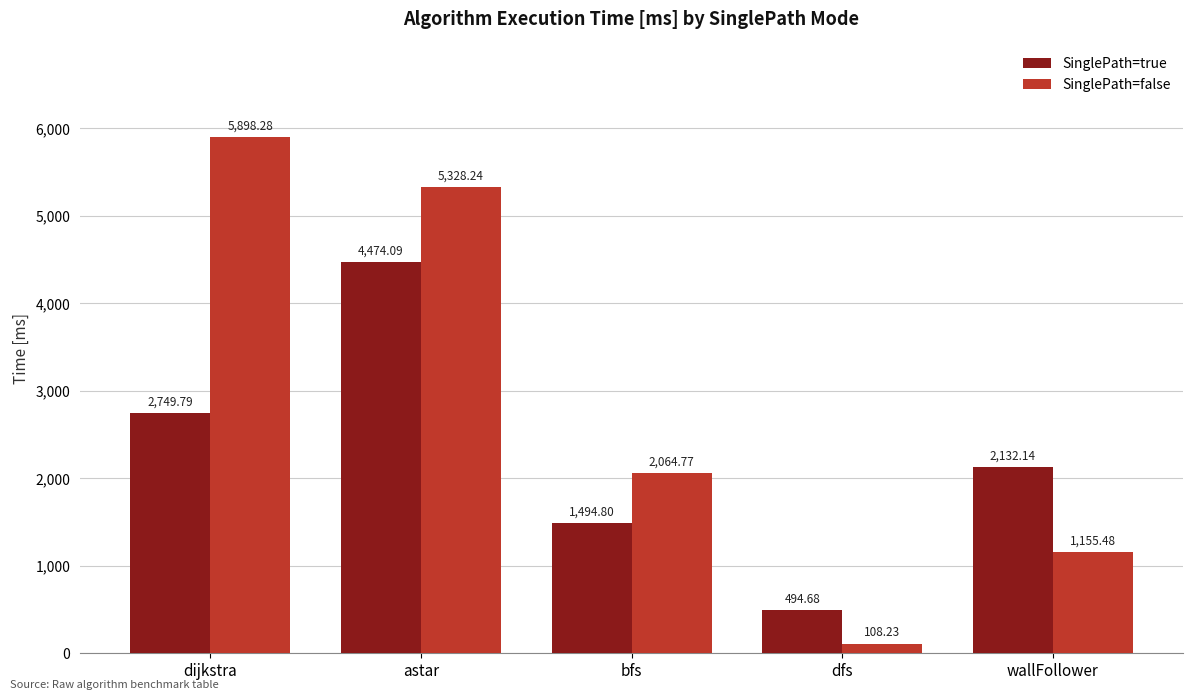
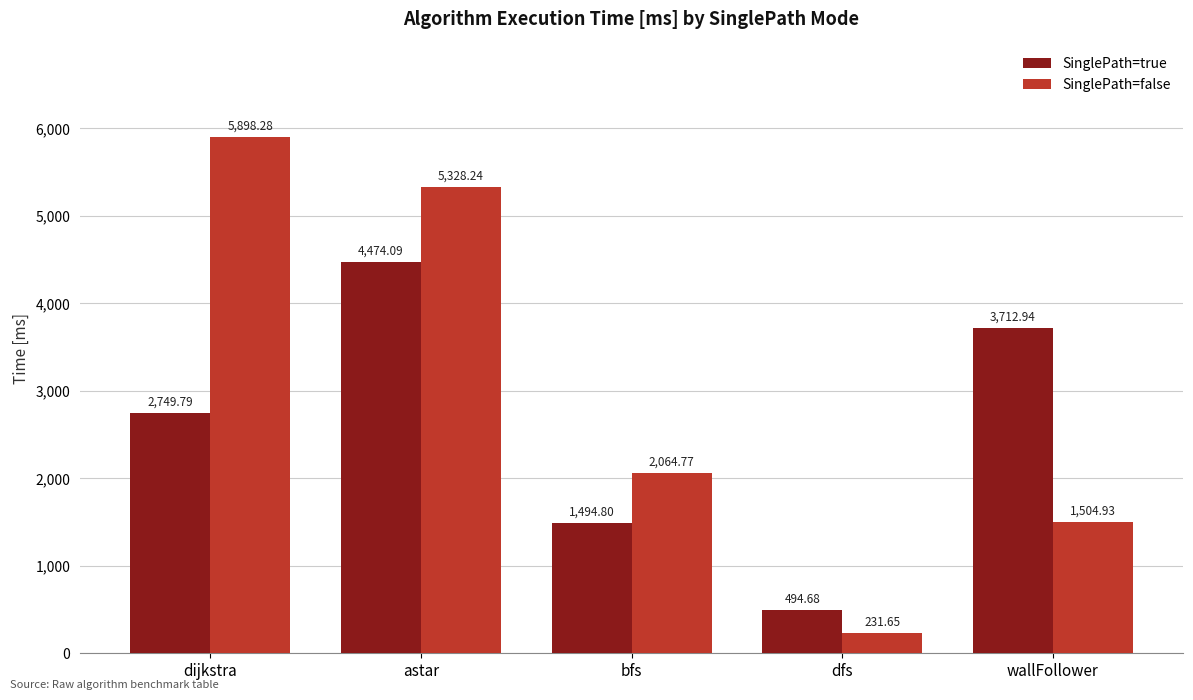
SinglePath=false, dfs: 108.23 -> 231.65
SinglePath=true, wallFollower: 2,132.14 -> 3,712.94
SinglePath=false, wallFollower: 1,155.48 -> 1,504.93
